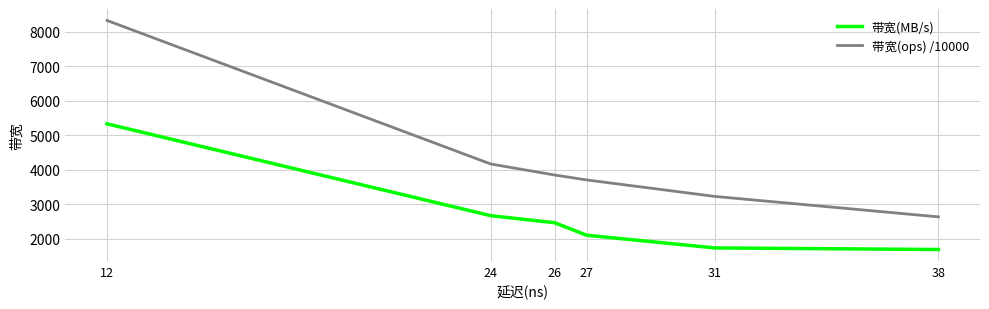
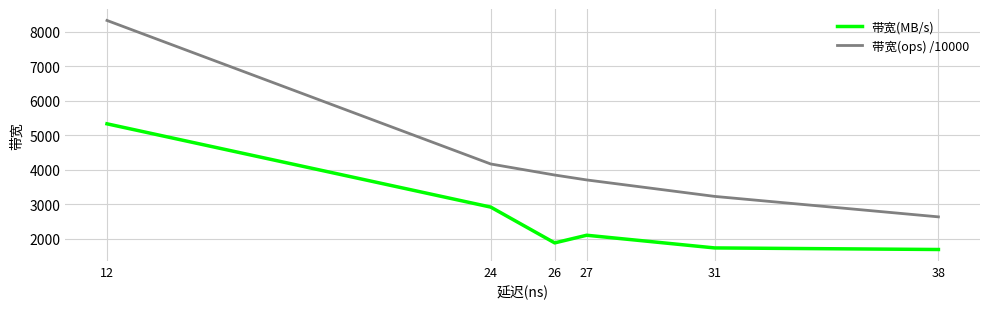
带宽(MB/s), 24: 2700 -> 2900
带宽(MB/s), 26: 2500 -> 1900
